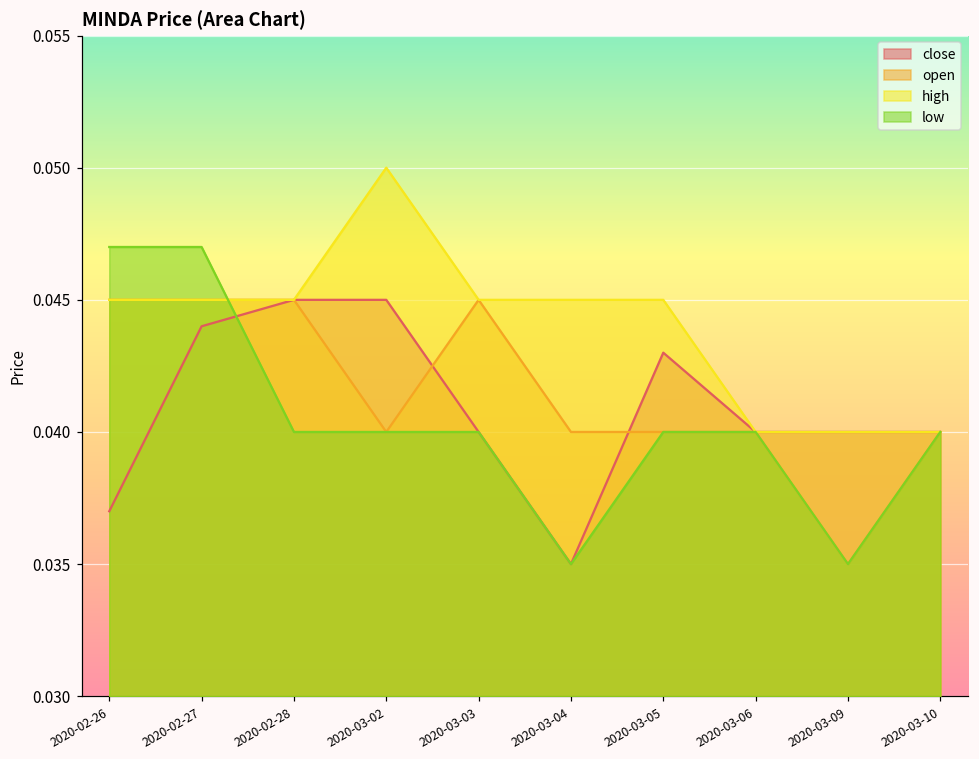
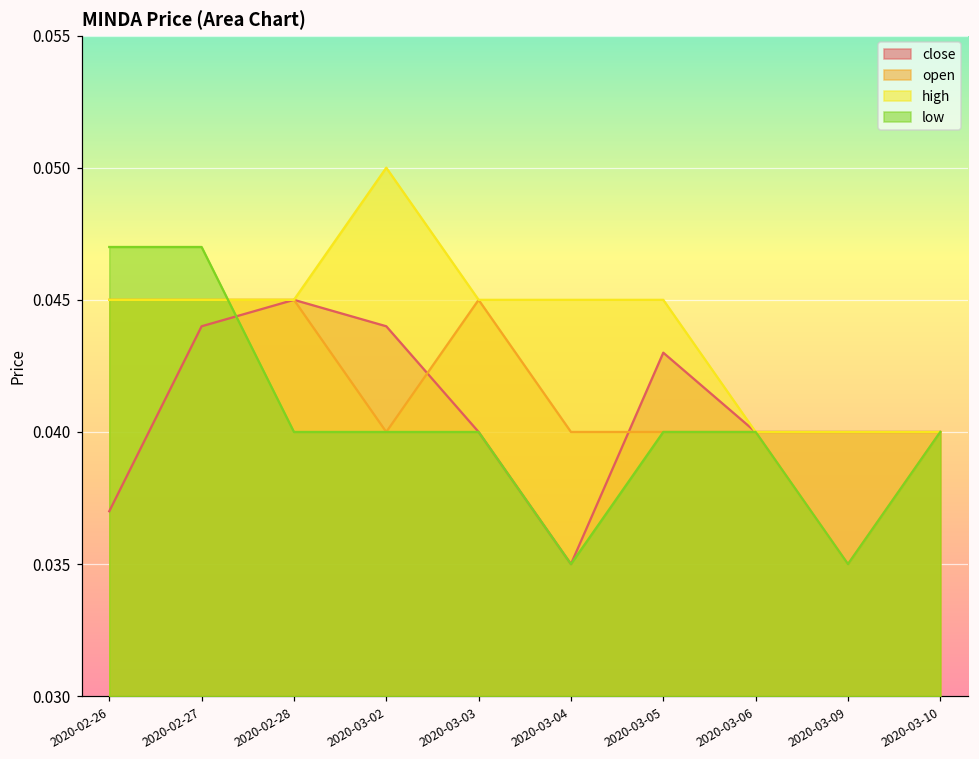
close, 2020-03-02: 0.045 -> 0.044
